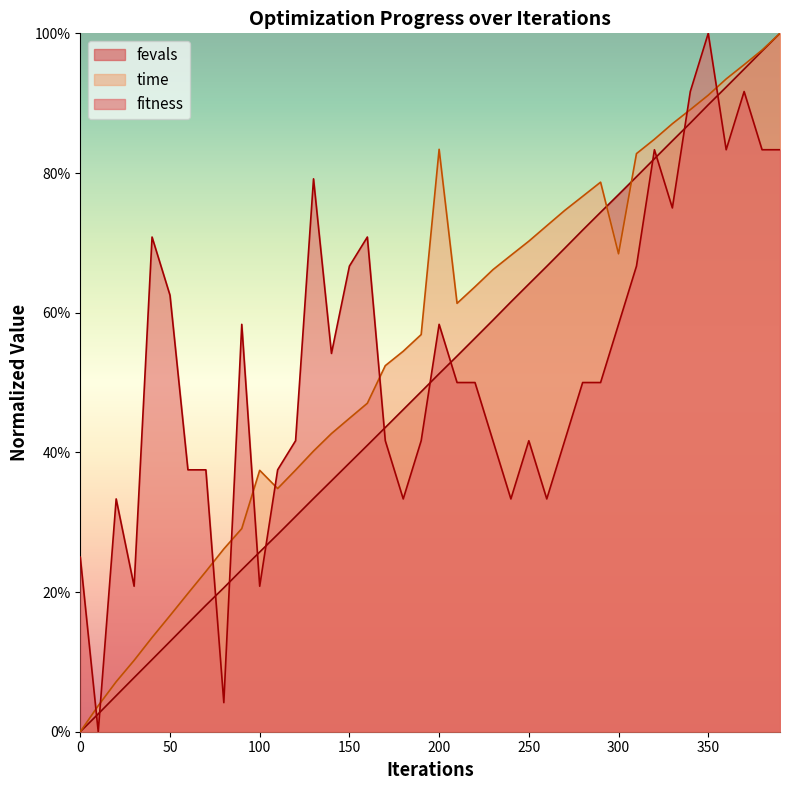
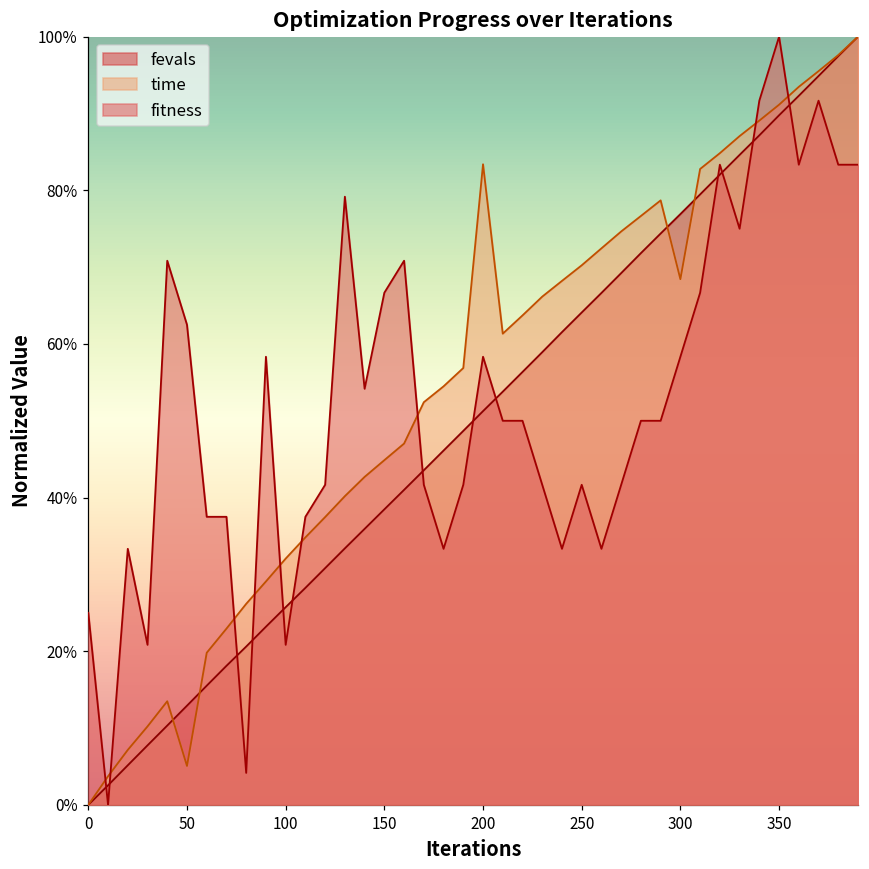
time, 50: 17% -> 5%
time, 100: 37% -> 32%
